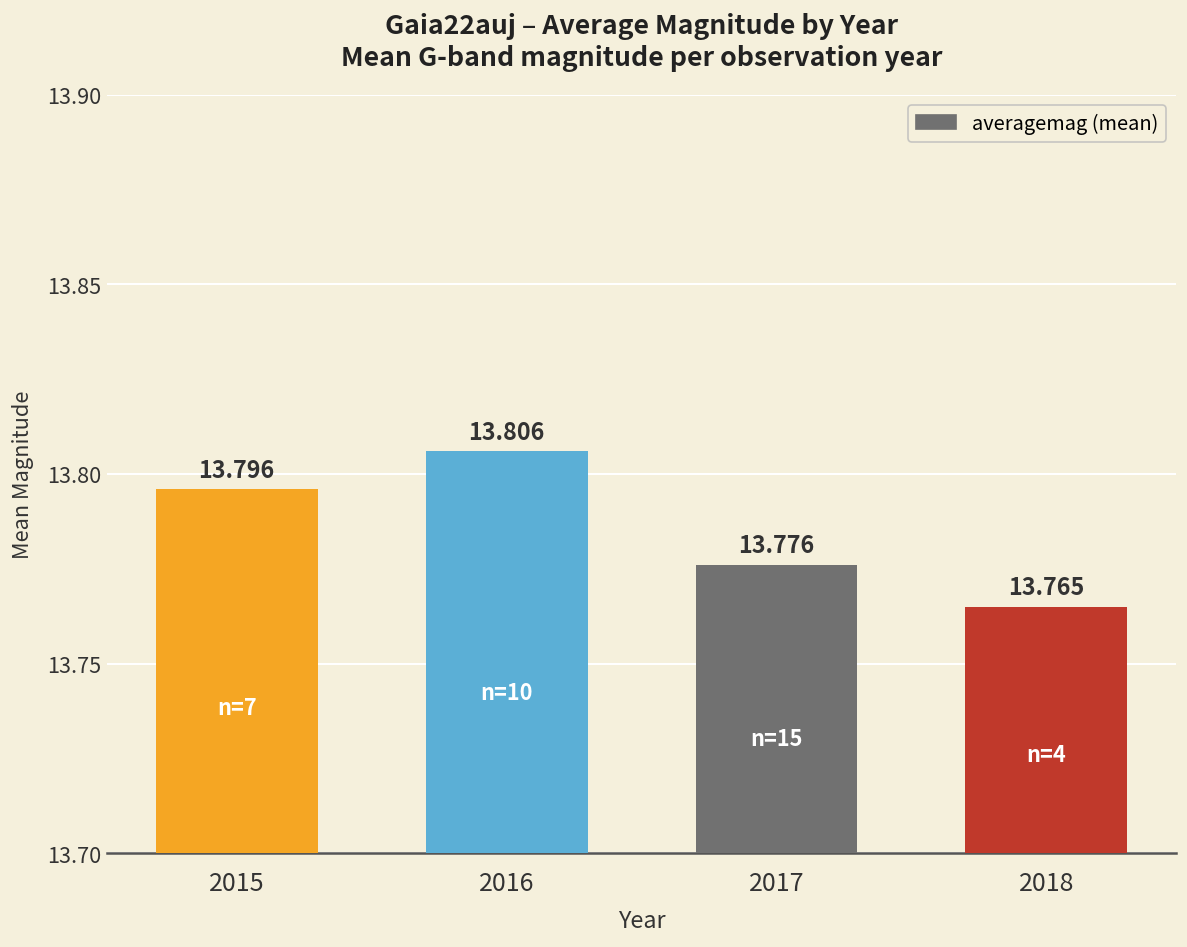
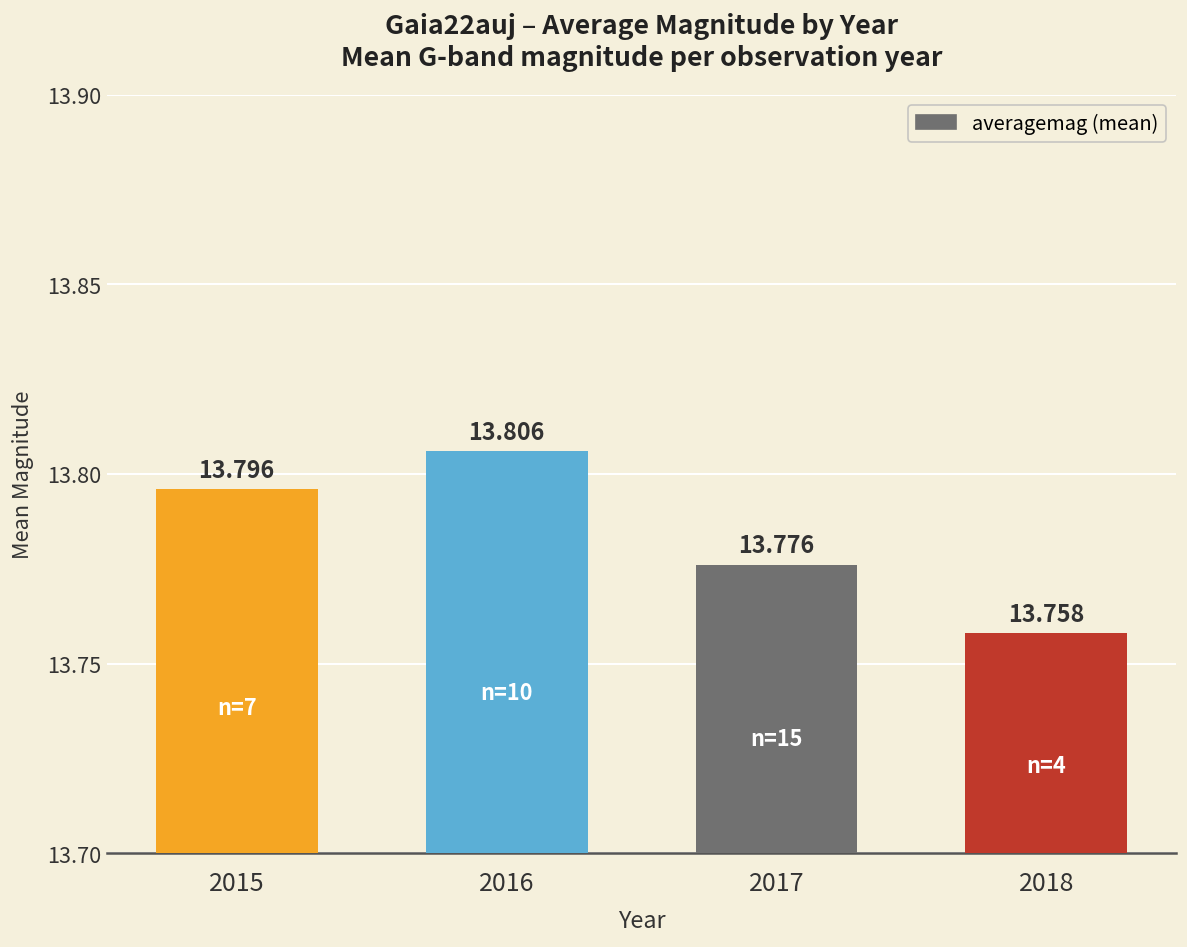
2018: 13.765 -> 13.758
